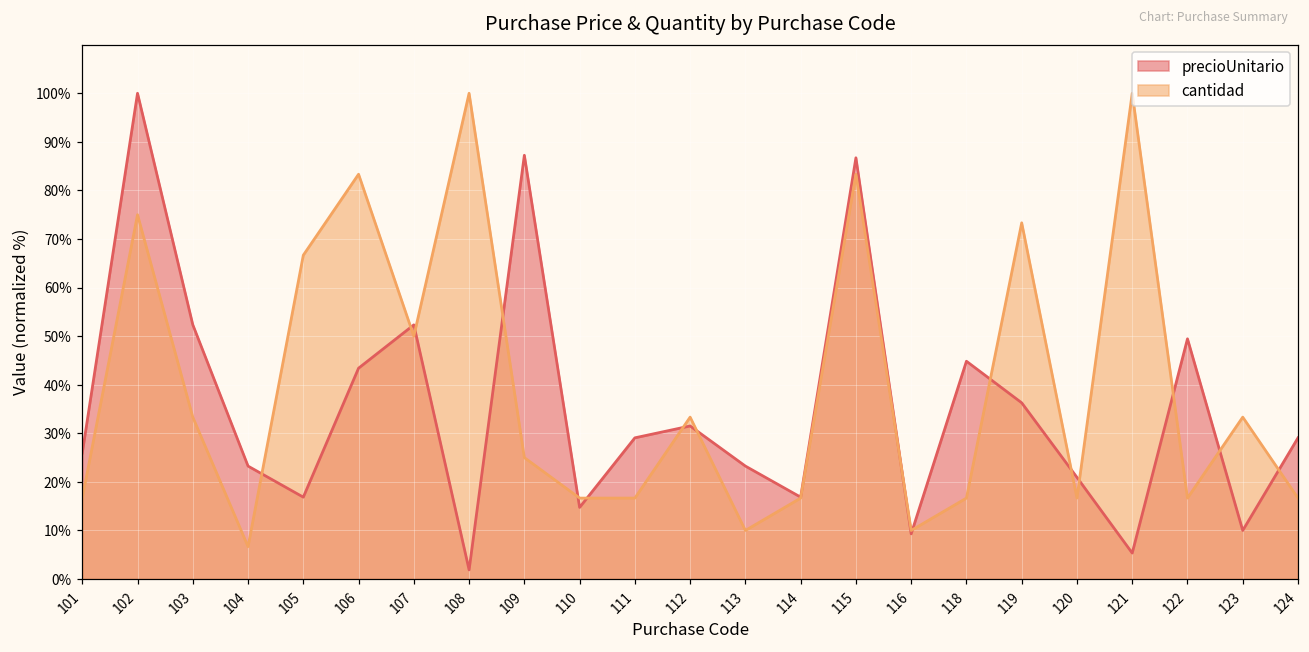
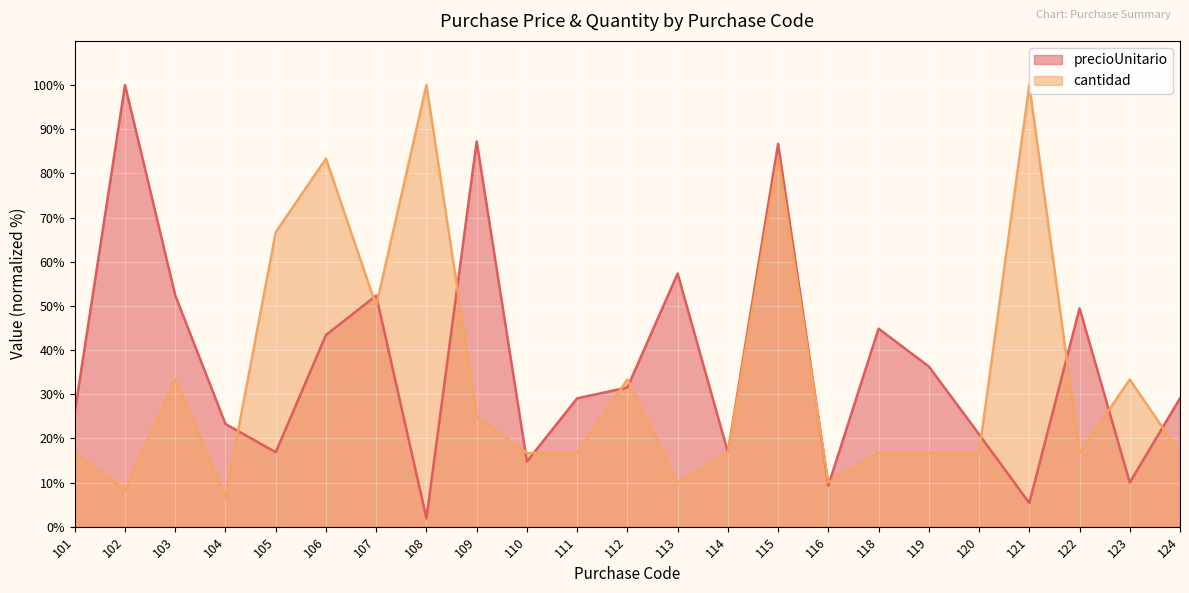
cantidad, 102: 75% -> 8%
precioUnitario, 113: 23% -> 57%
cantidad, 119: 73% -> 17%
